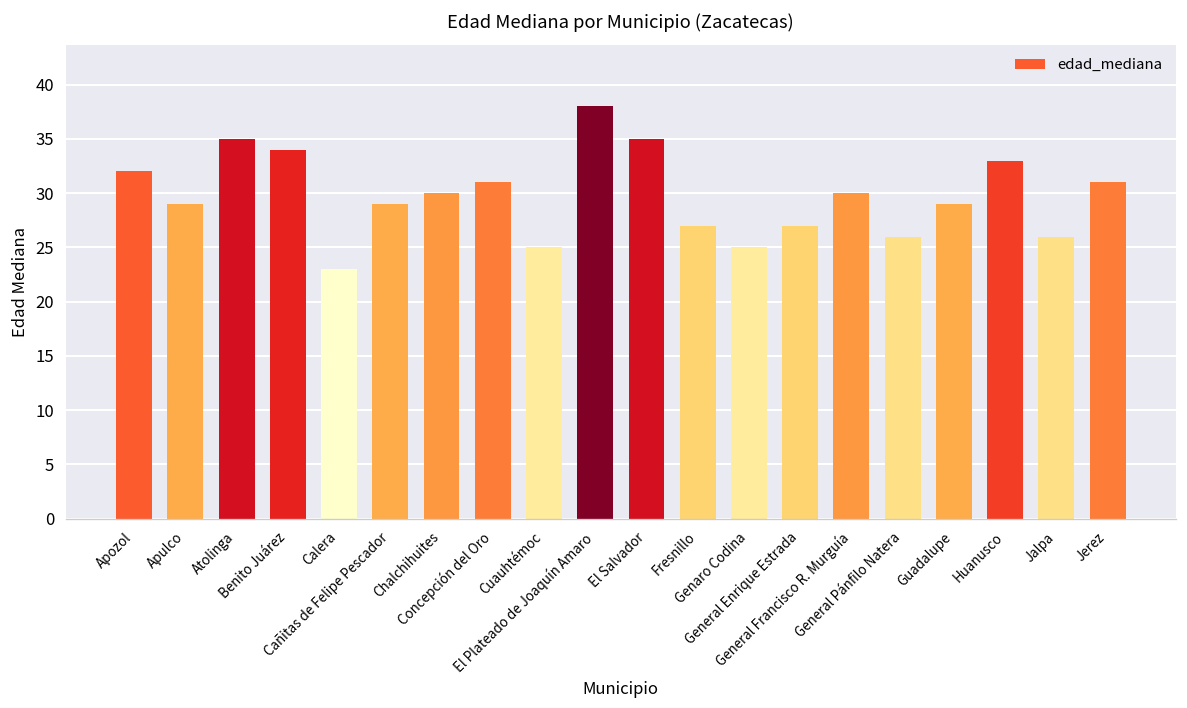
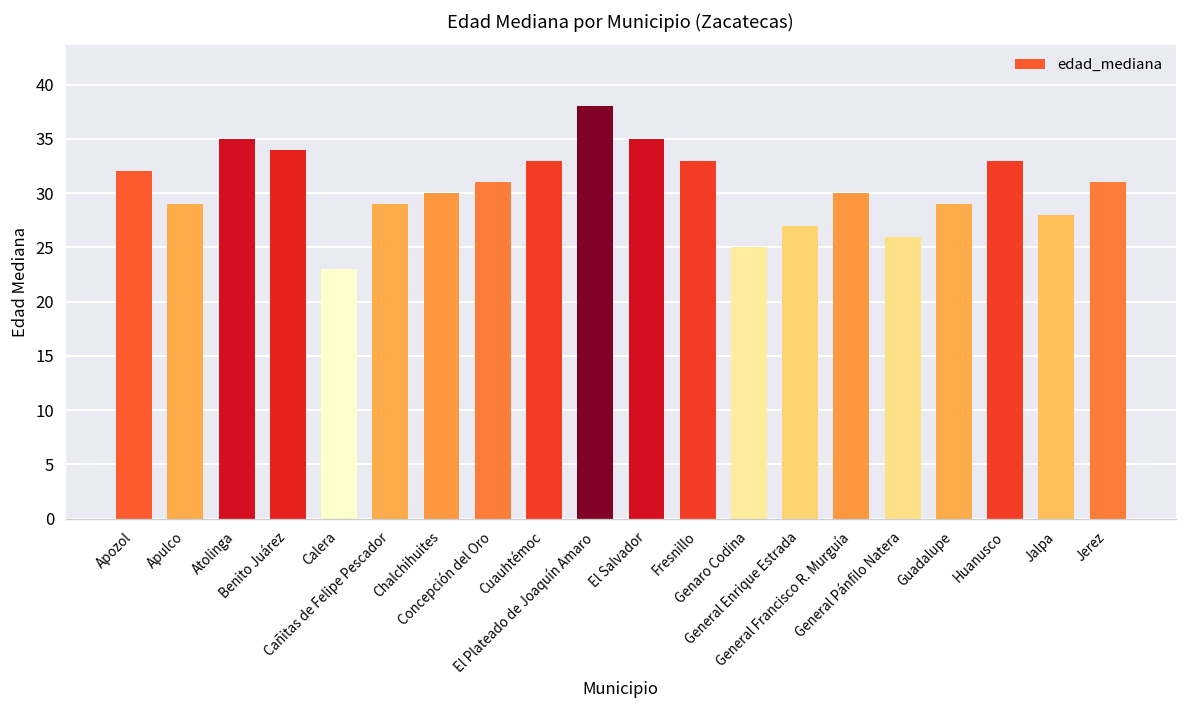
Cuauhtémoc: 25 -> 33
Fresnillo: 27 -> 33
Jalpa: 26 -> 28
